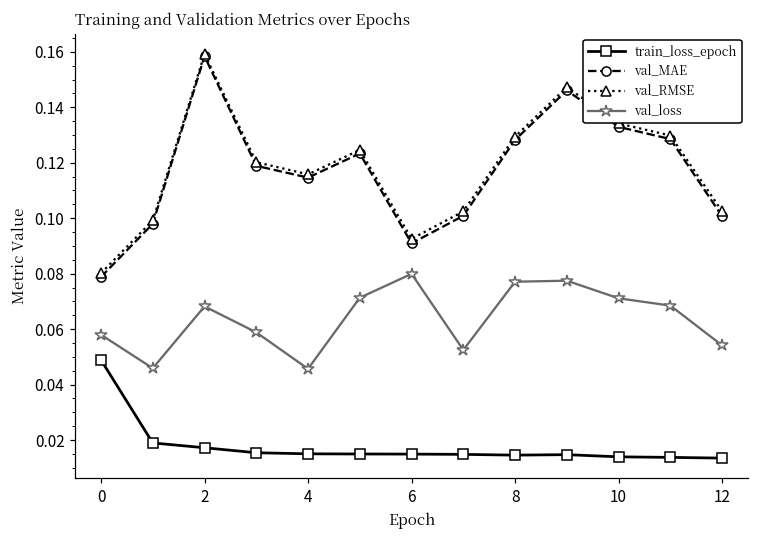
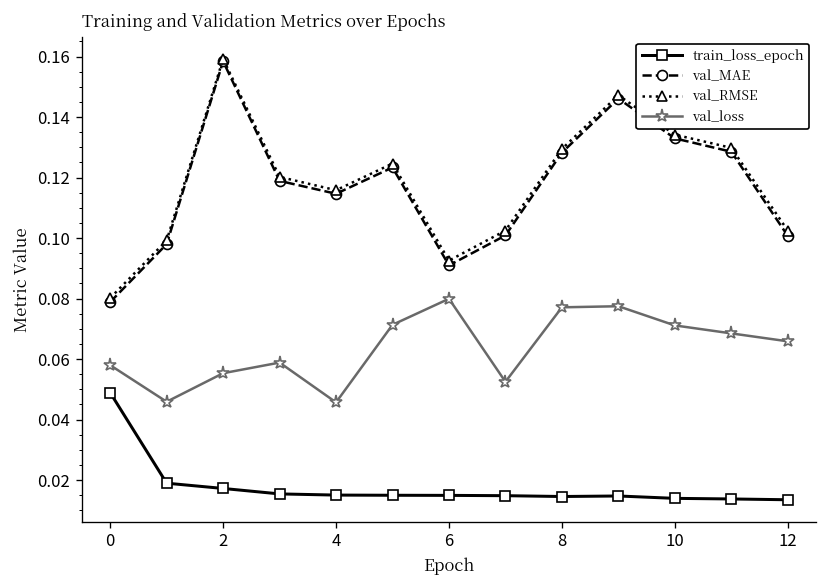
val_loss, 2: 0.068 -> 0.055
val_loss, 12: 0.054 -> 0.066
